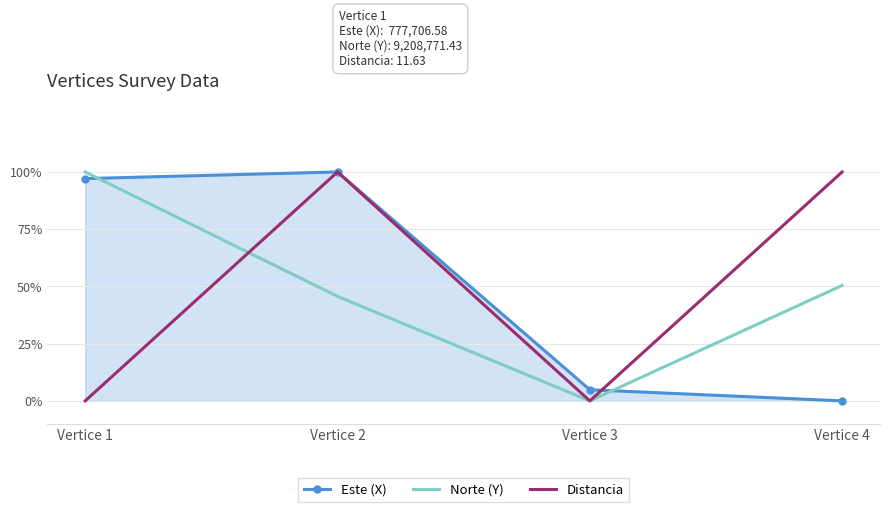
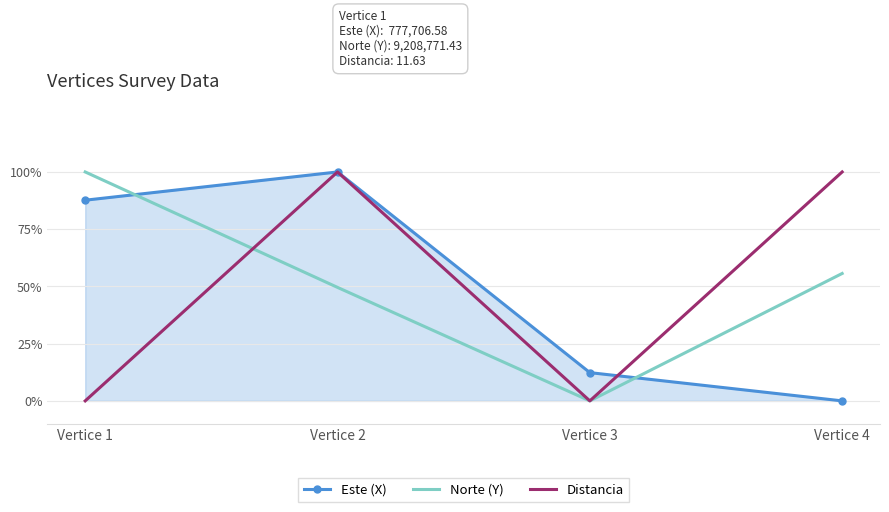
Este (X), Vertice 1: 97% -> 88%
Norte (Y), Vertice 2: 46% -> 50%
Este (X), Vertice 3: 5% -> 12%
Norte (Y), Vertice 4: 50% -> 56%
